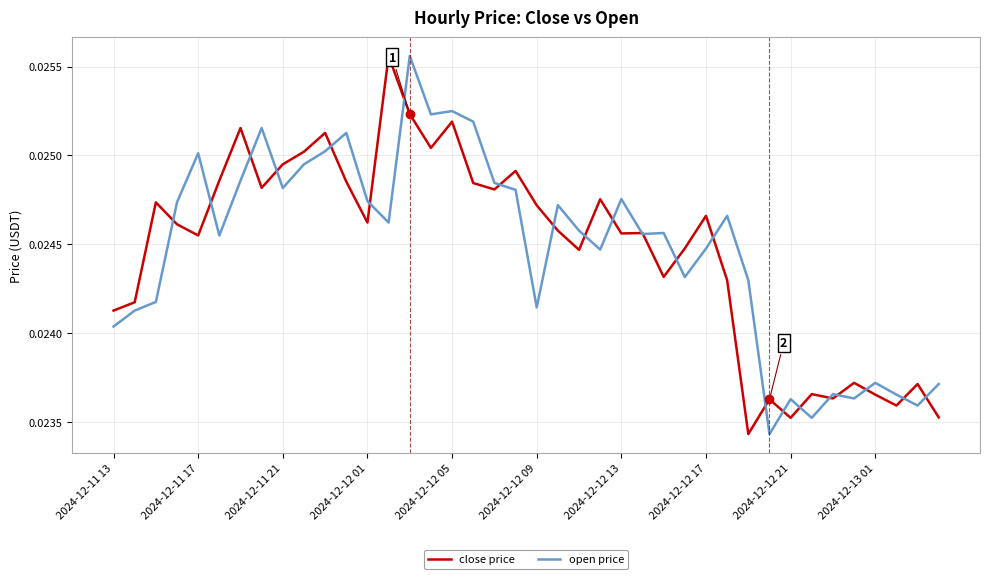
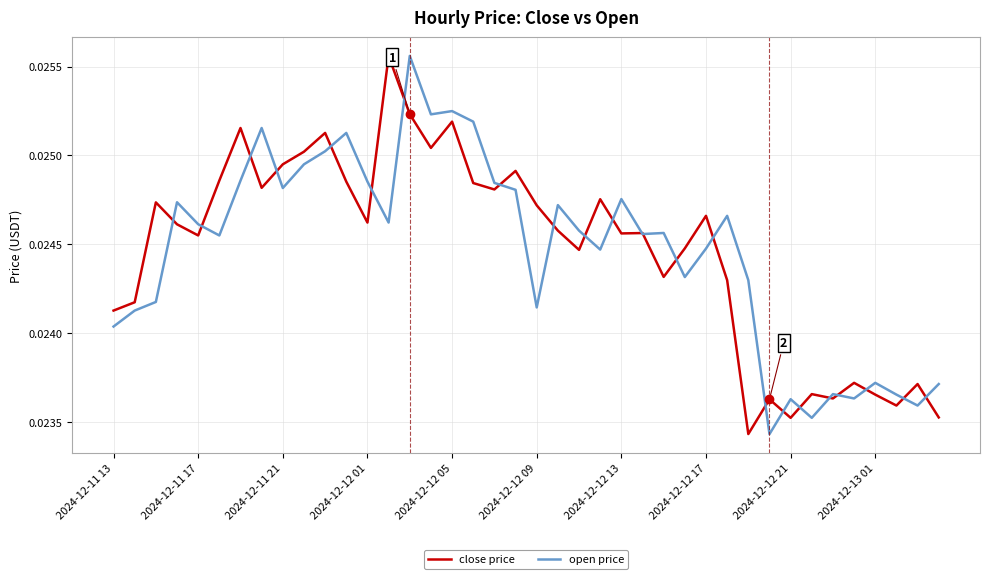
open price, 2024-12-11 17: 0.02501 -> 0.02461
open price, 2024-12-12 01: 0.02474 -> 0.02485
